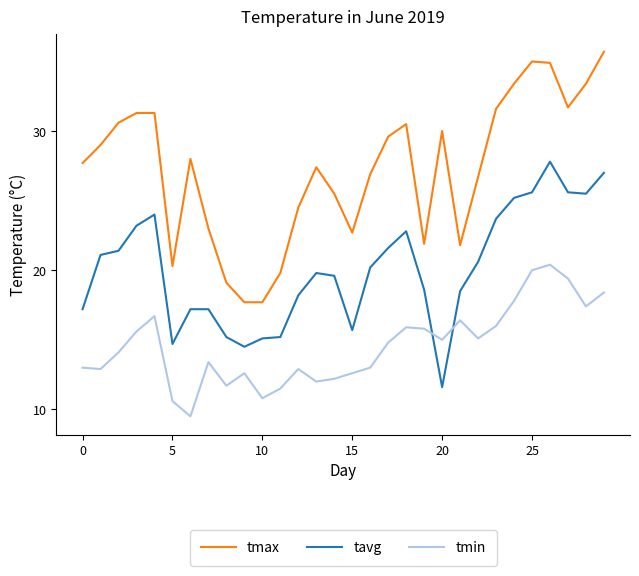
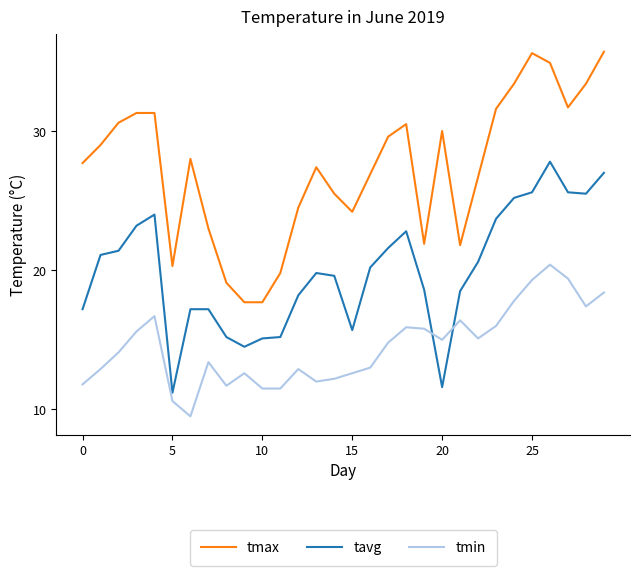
tmin, 0: 13.0 -> 11.8
tavg, 5: 14.7 -> 11.2
tmin, 10: 10.8 -> 11.5
tmax, 15: 22.7 -> 24.2
tmax, 25: 35.0 -> 35.6
tmin, 25: 20.0 -> 19.3
